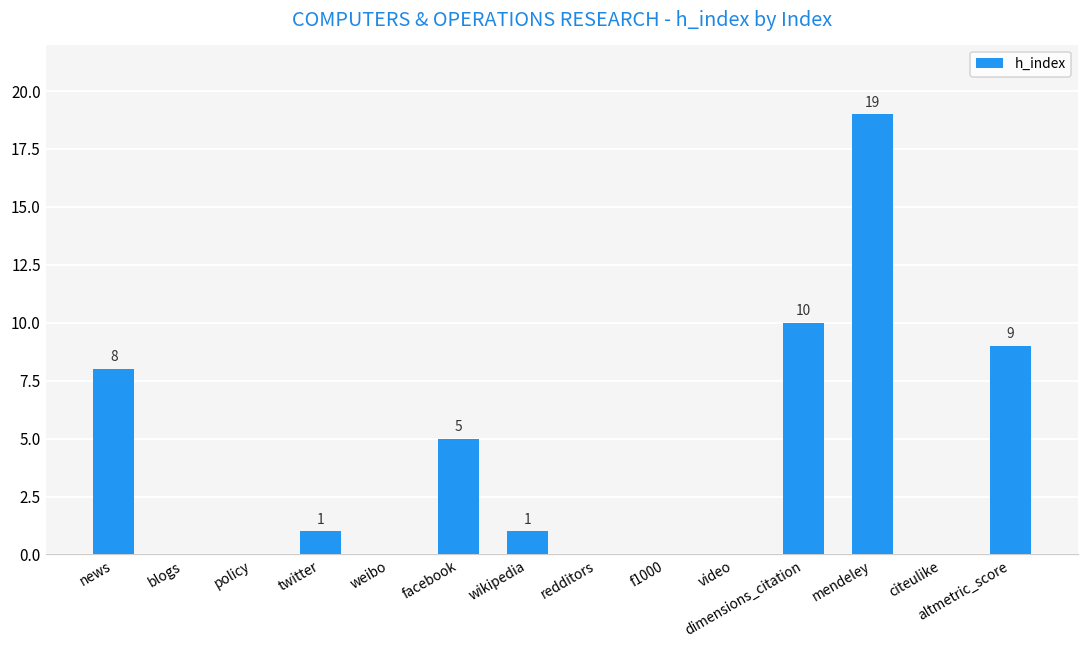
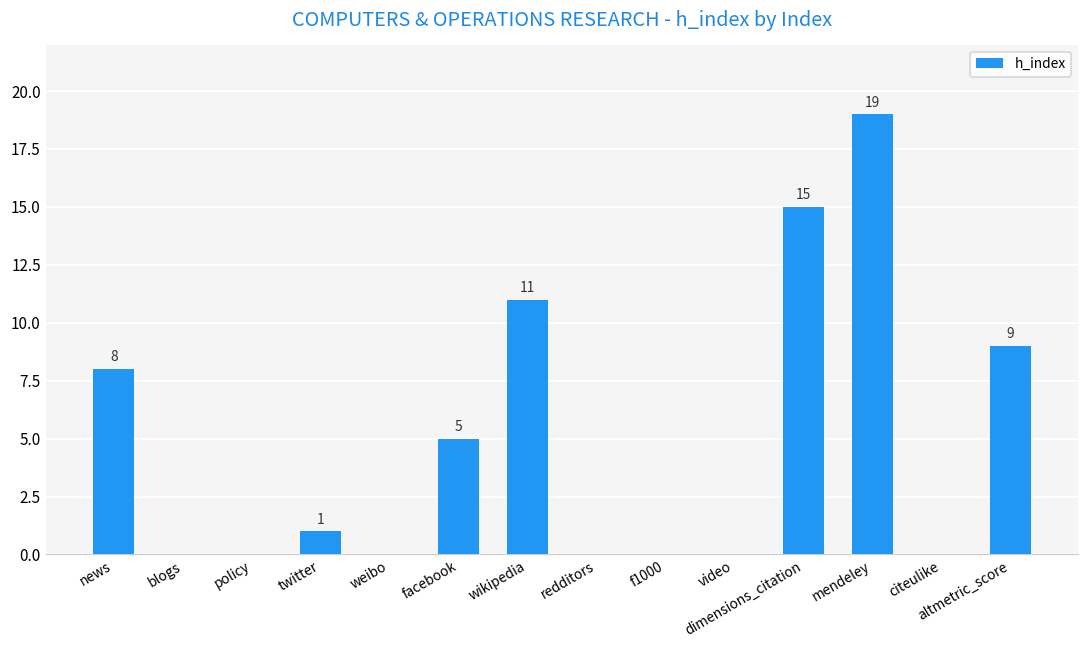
wikipedia: 1 -> 11
dimensions_citation: 10 -> 15
